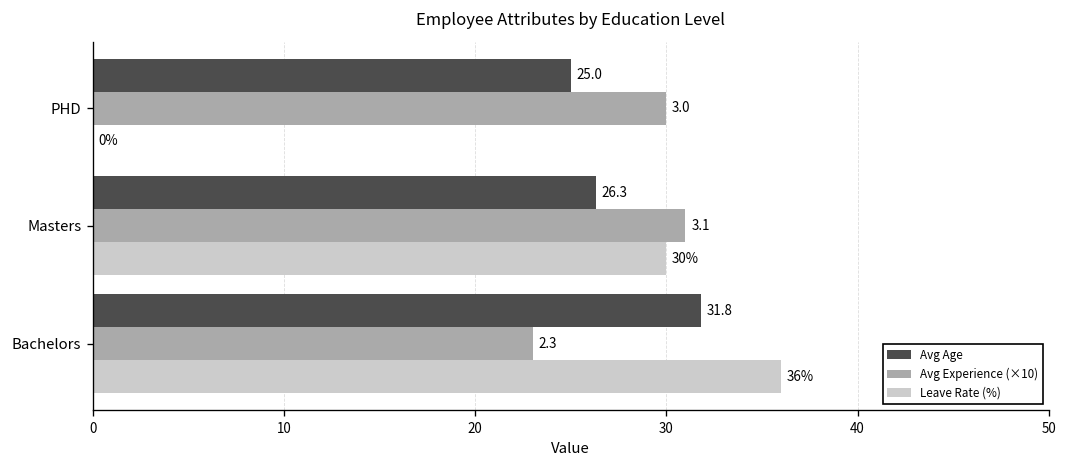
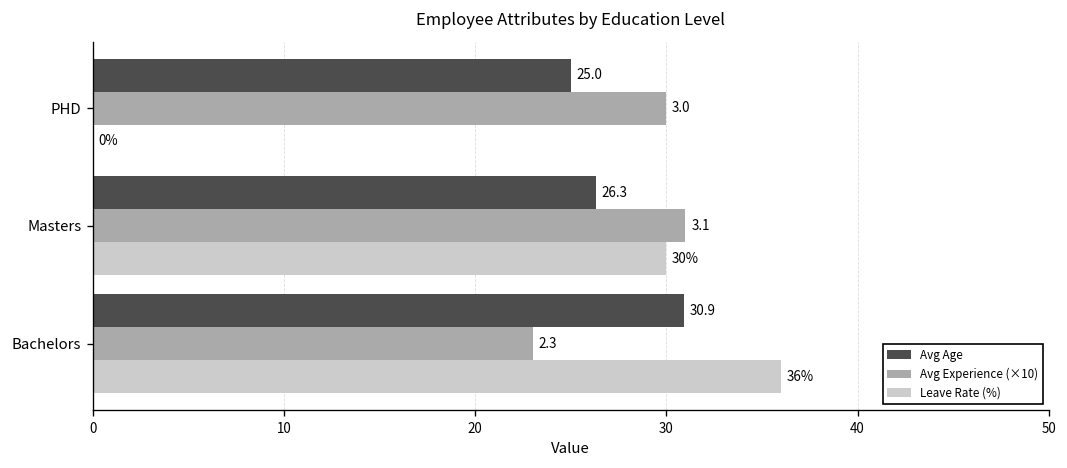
Avg Age, Bachelors: 31.8 -> 30.9
